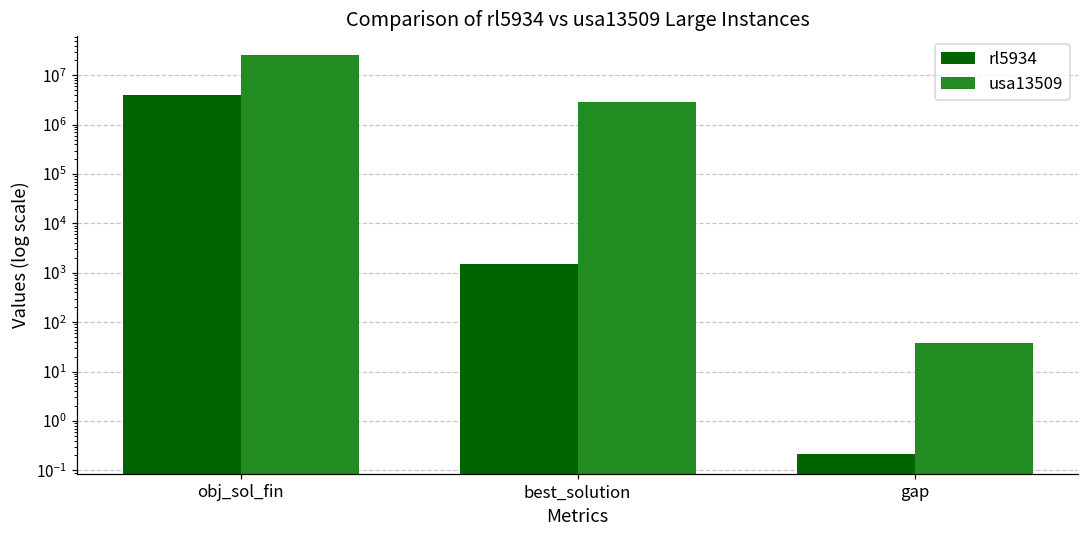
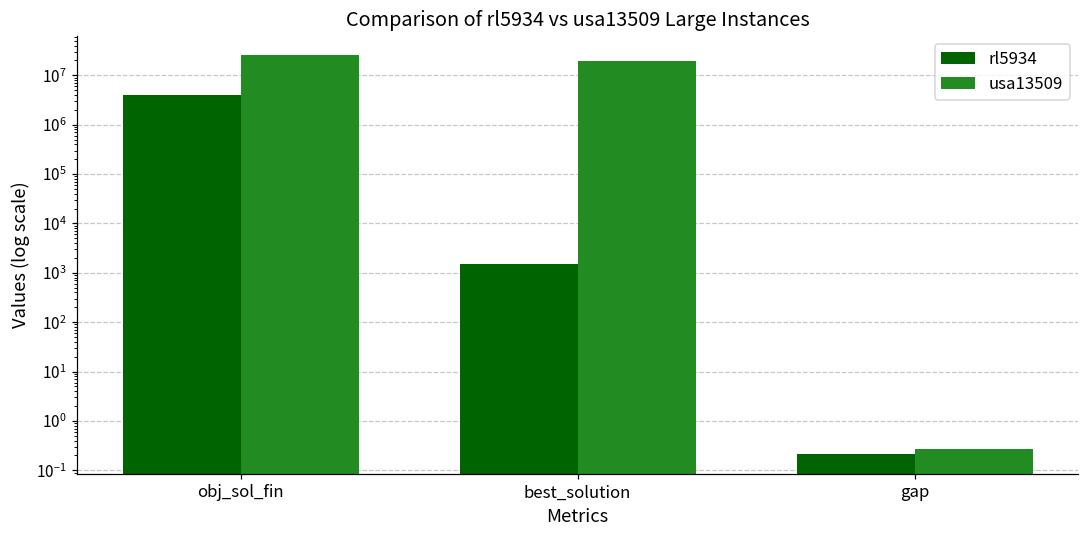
usa13509, best_solution: 3000000 -> 20000000
usa13509, gap: 40 -> 0.3
